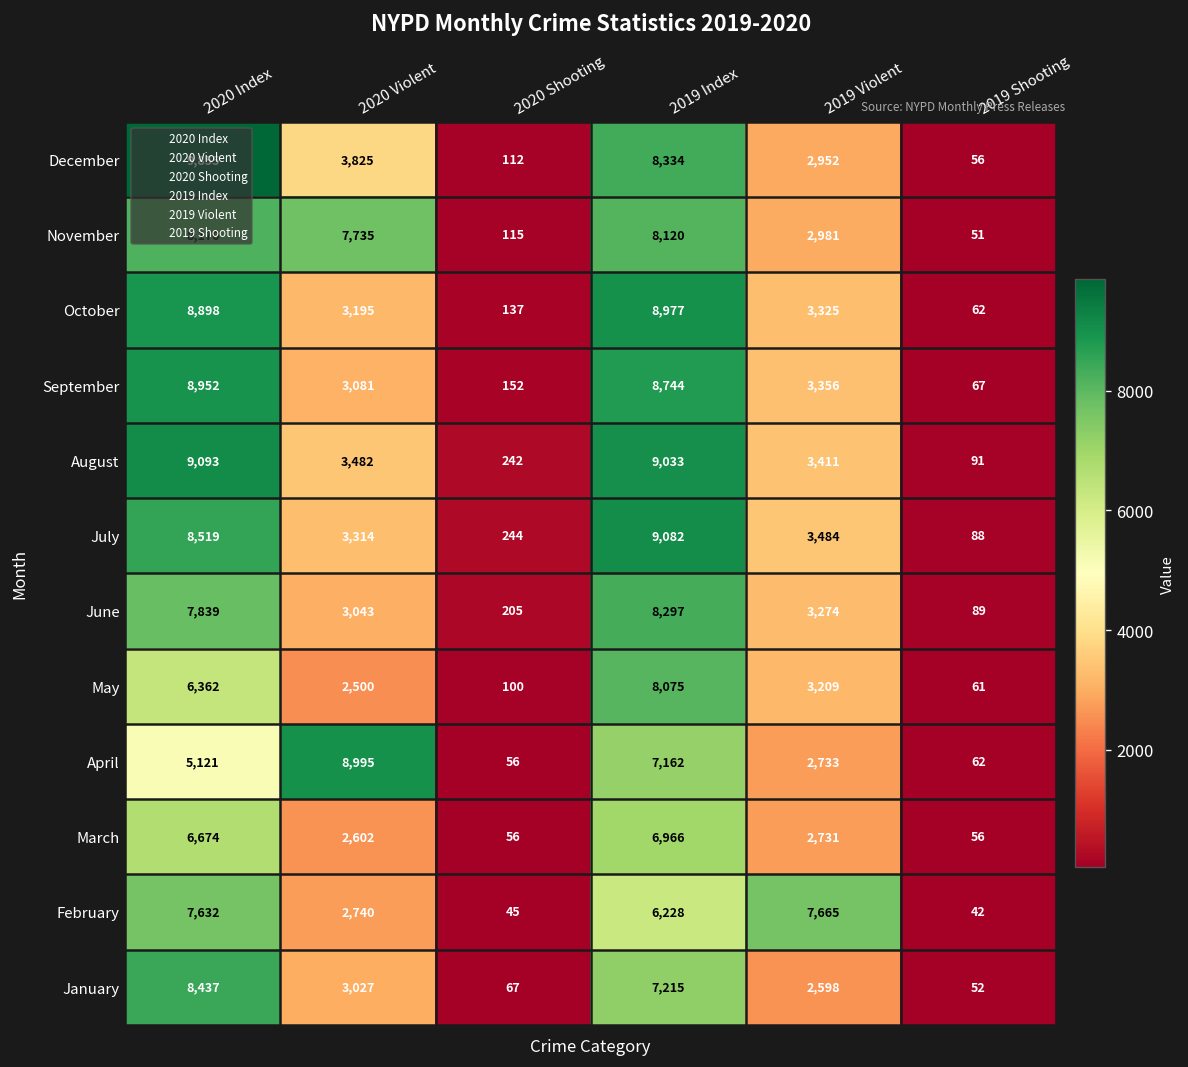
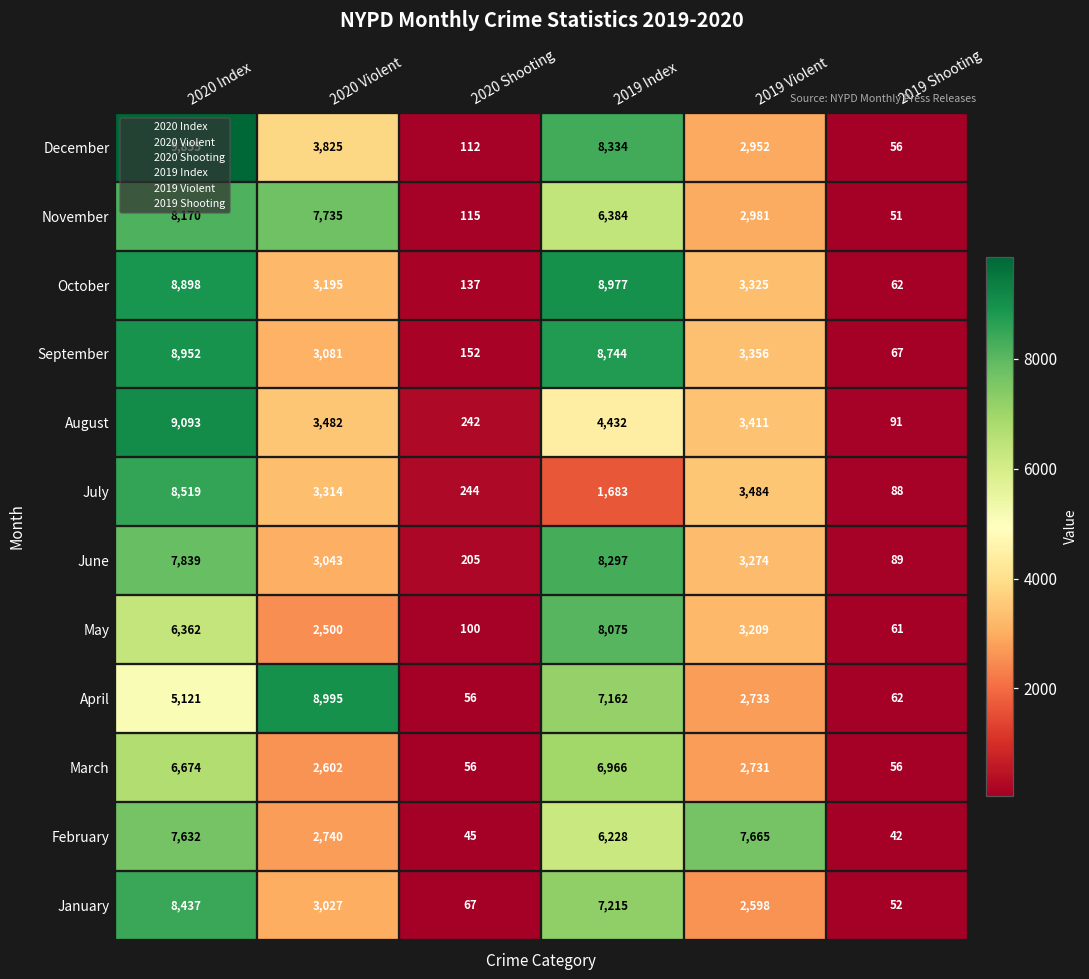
November, 2019 Index: 8,120 -> 6,384
August, 2019 Index: 9,033 -> 4,432
July, 2019 Index: 9,082 -> 1,683
